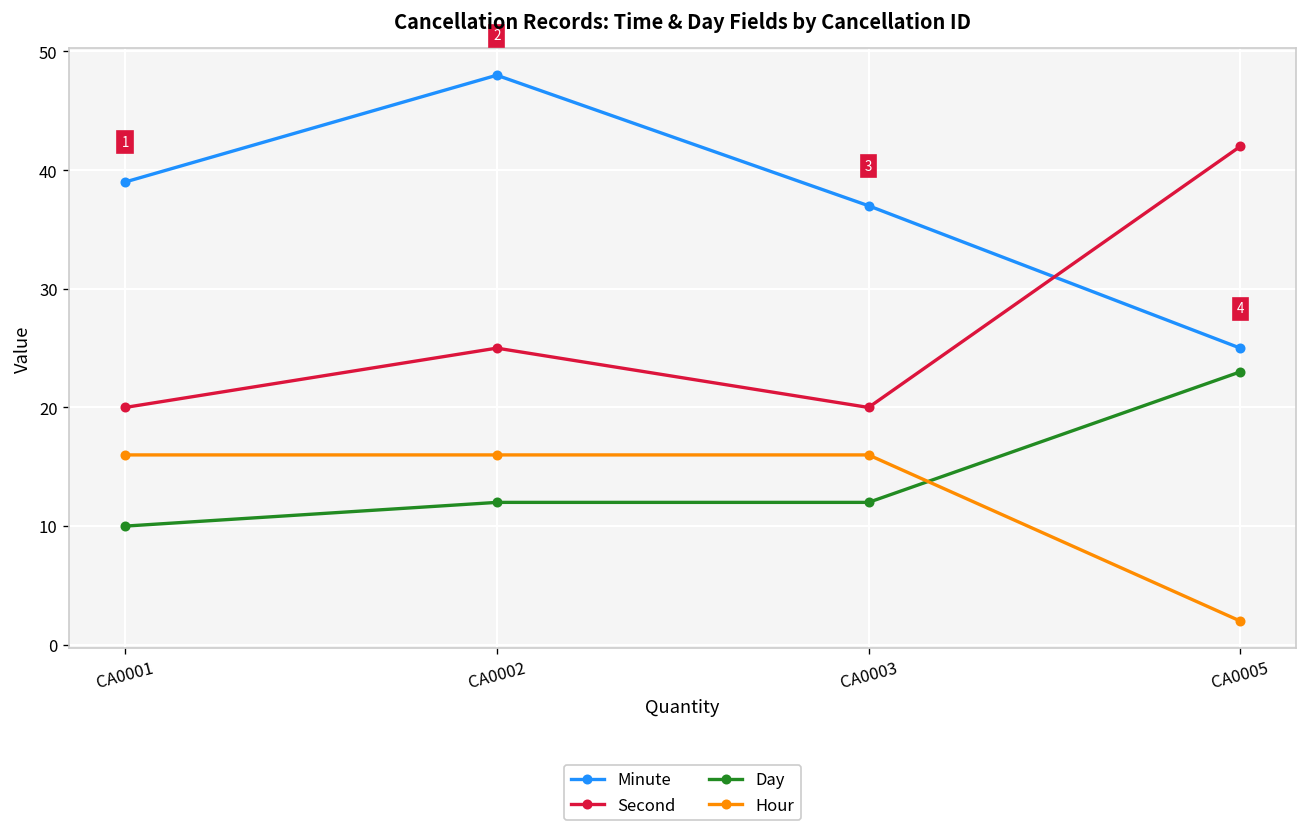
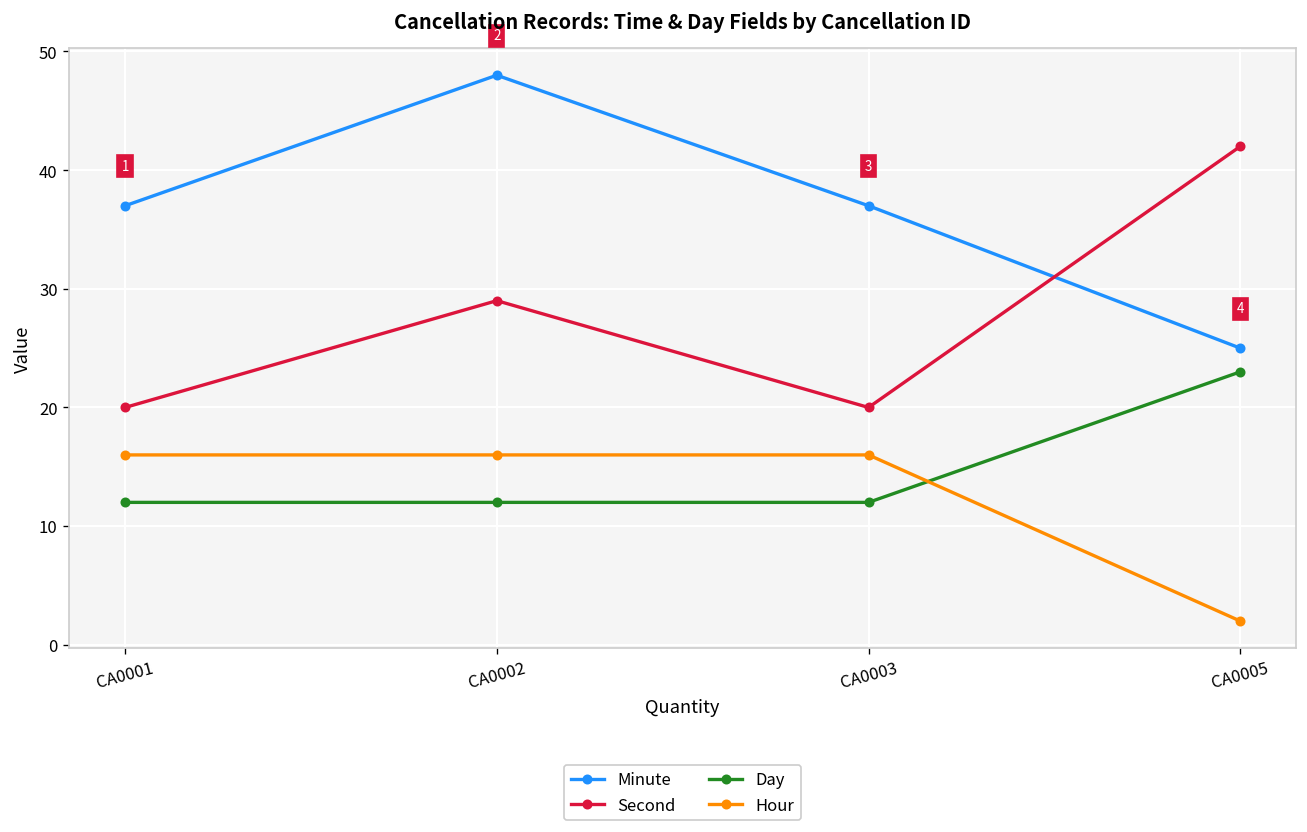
Minute, CA0001: 39 -> 37
Day, CA0001: 10 -> 12
Second, CA0002: 25 -> 29
